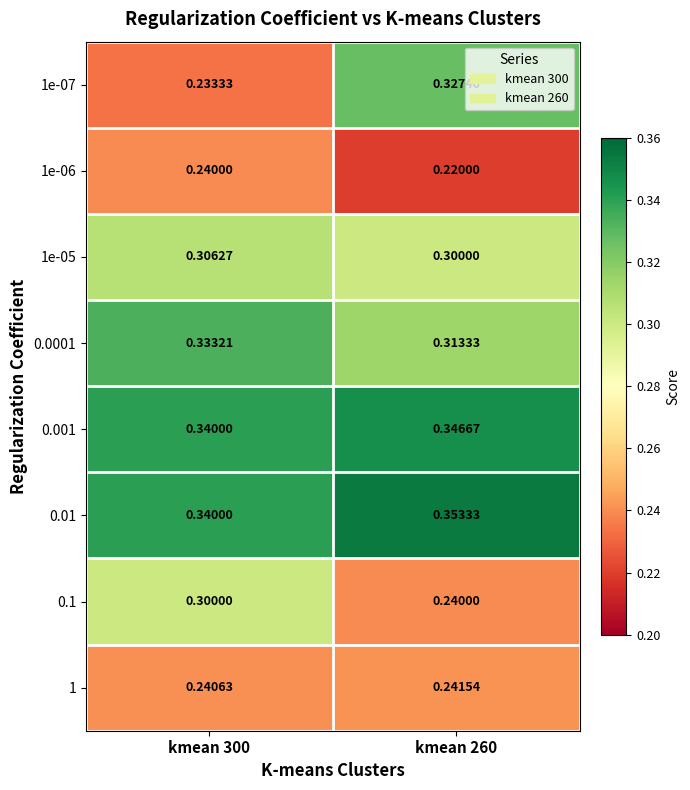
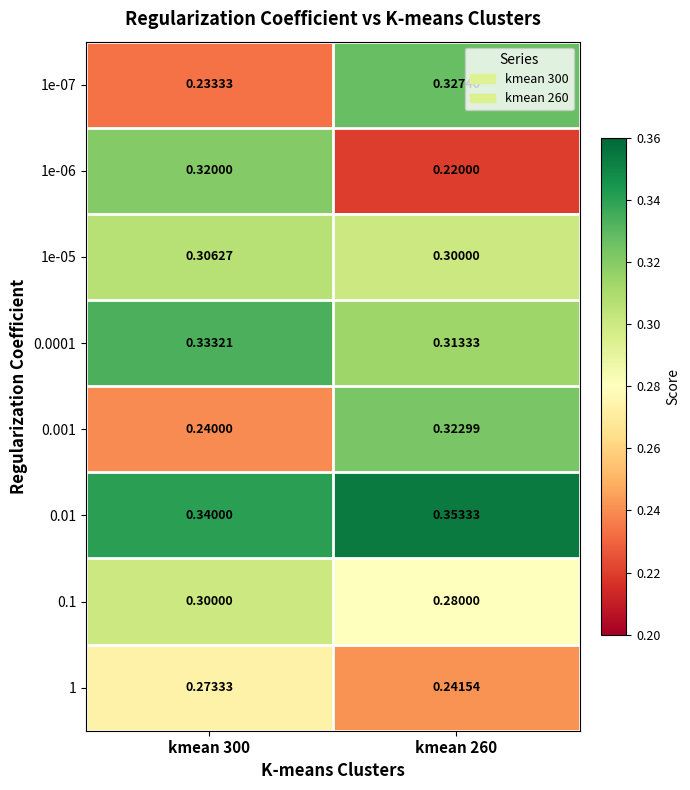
1e-06, kmean 300: 0.24000 -> 0.32000
0.001, kmean 300: 0.34000 -> 0.24000
0.001, kmean 260: 0.34667 -> 0.32299
0.1, kmean 260: 0.24000 -> 0.28000
1, kmean 300: 0.24063 -> 0.27333
